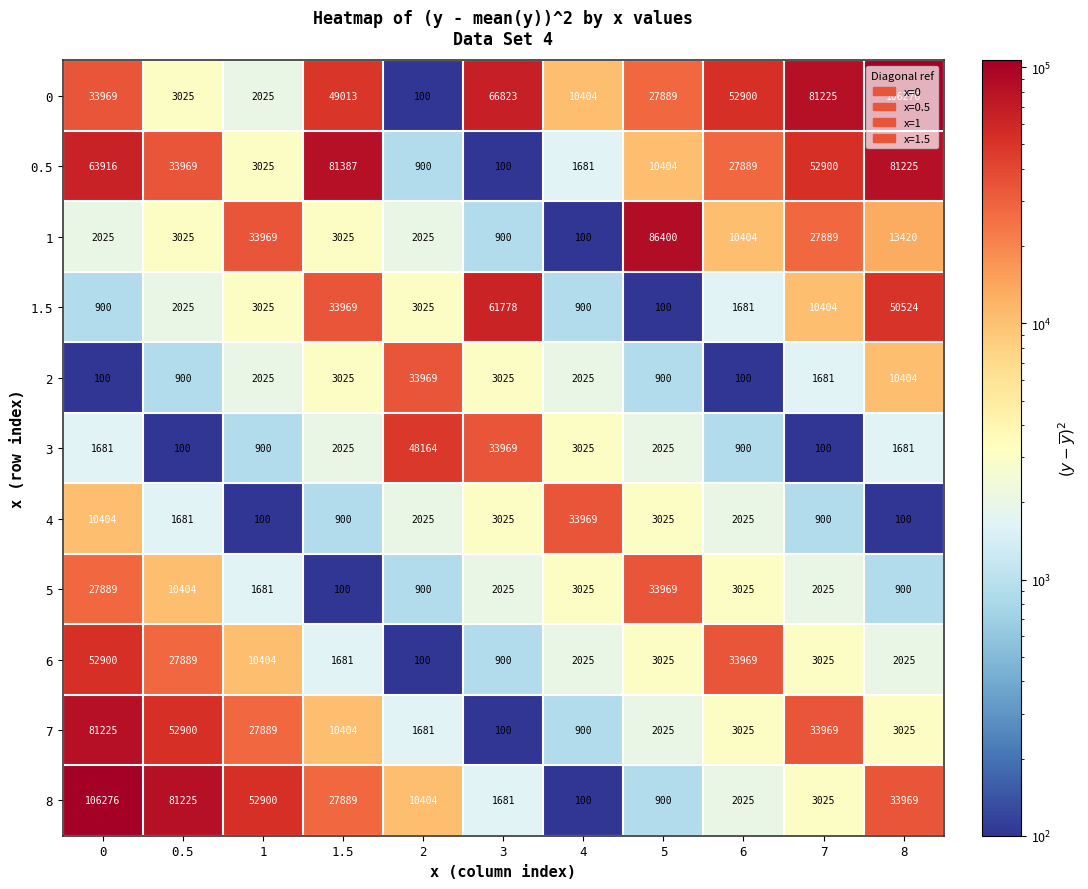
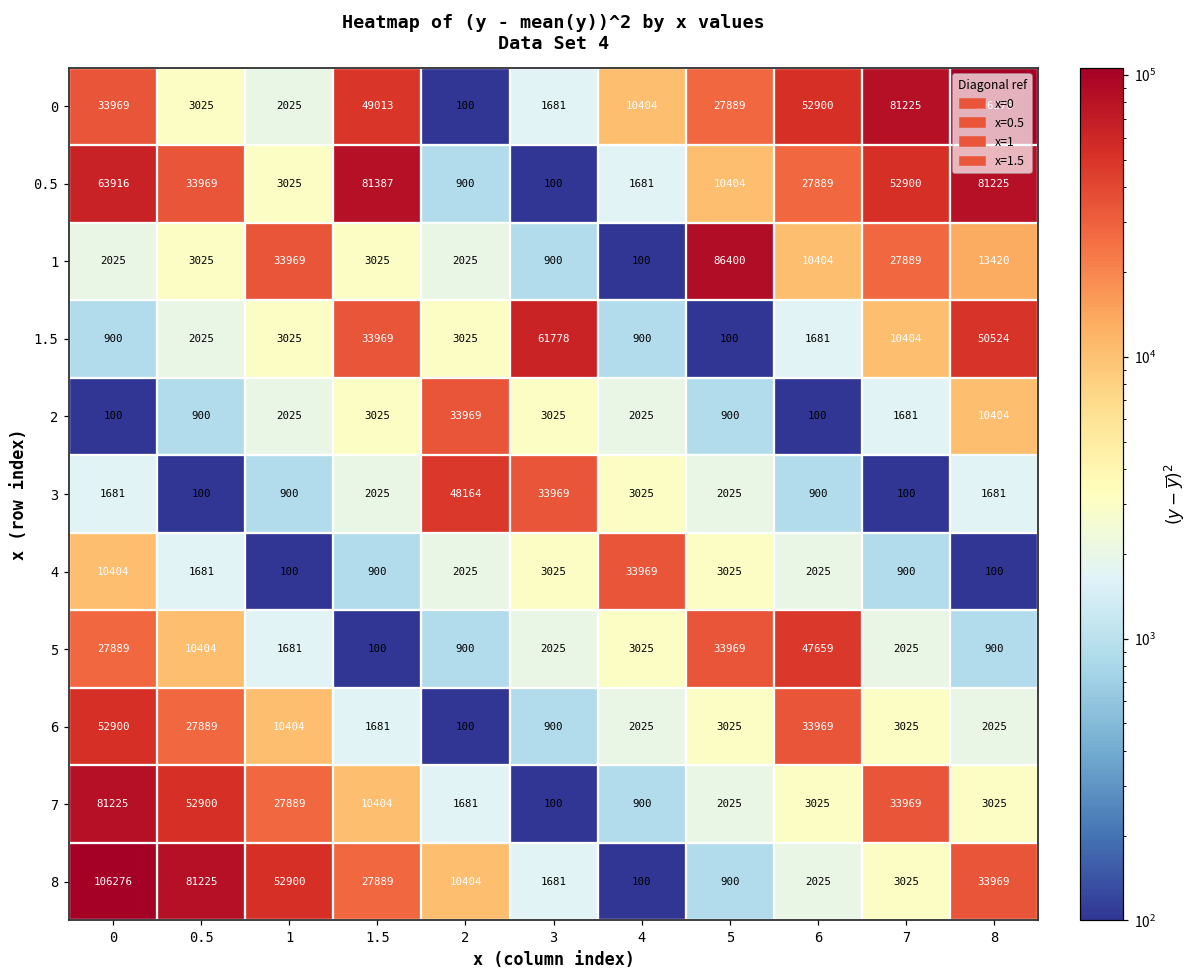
0, 3: 66823 -> 1681
5, 6: 3025 -> 47659
